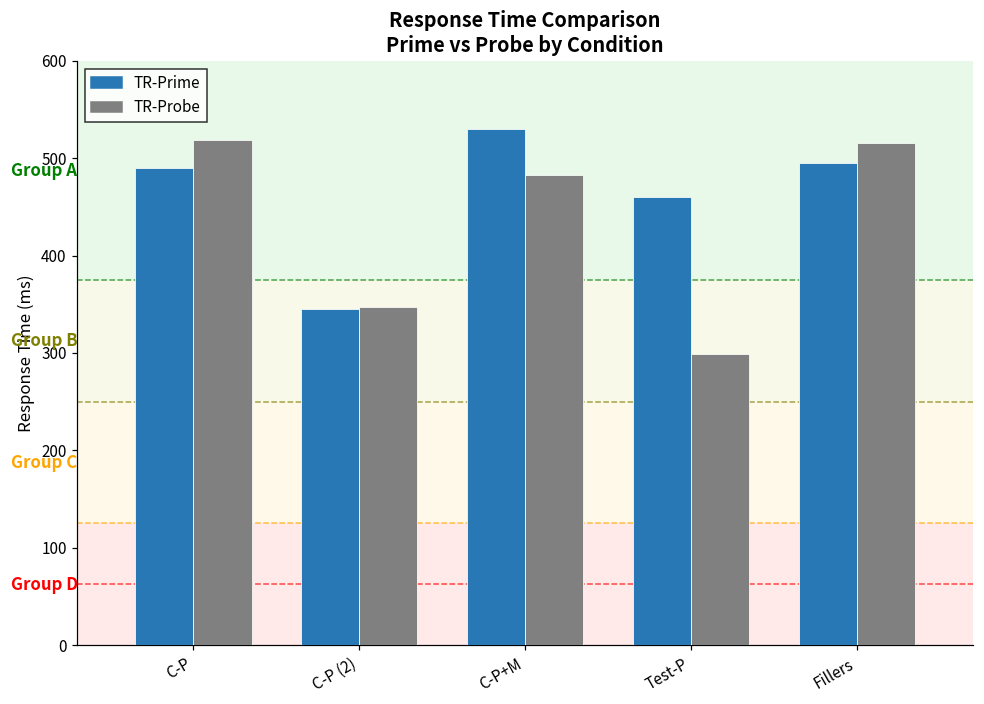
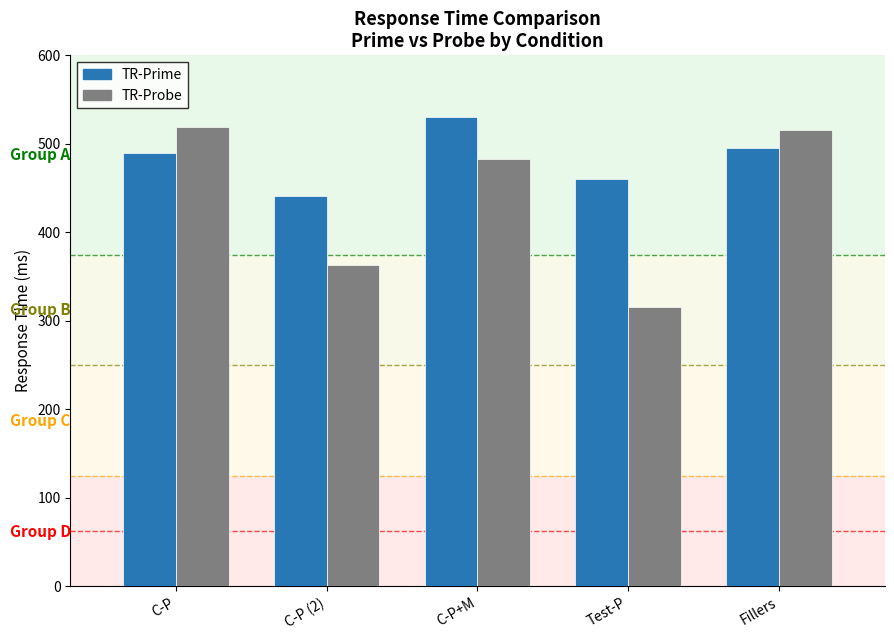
TR-Prime, C-P (2): 350 -> 440
TR-Probe, C-P (2): 350 -> 360
TR-Probe, Test-P: 300 -> 320
